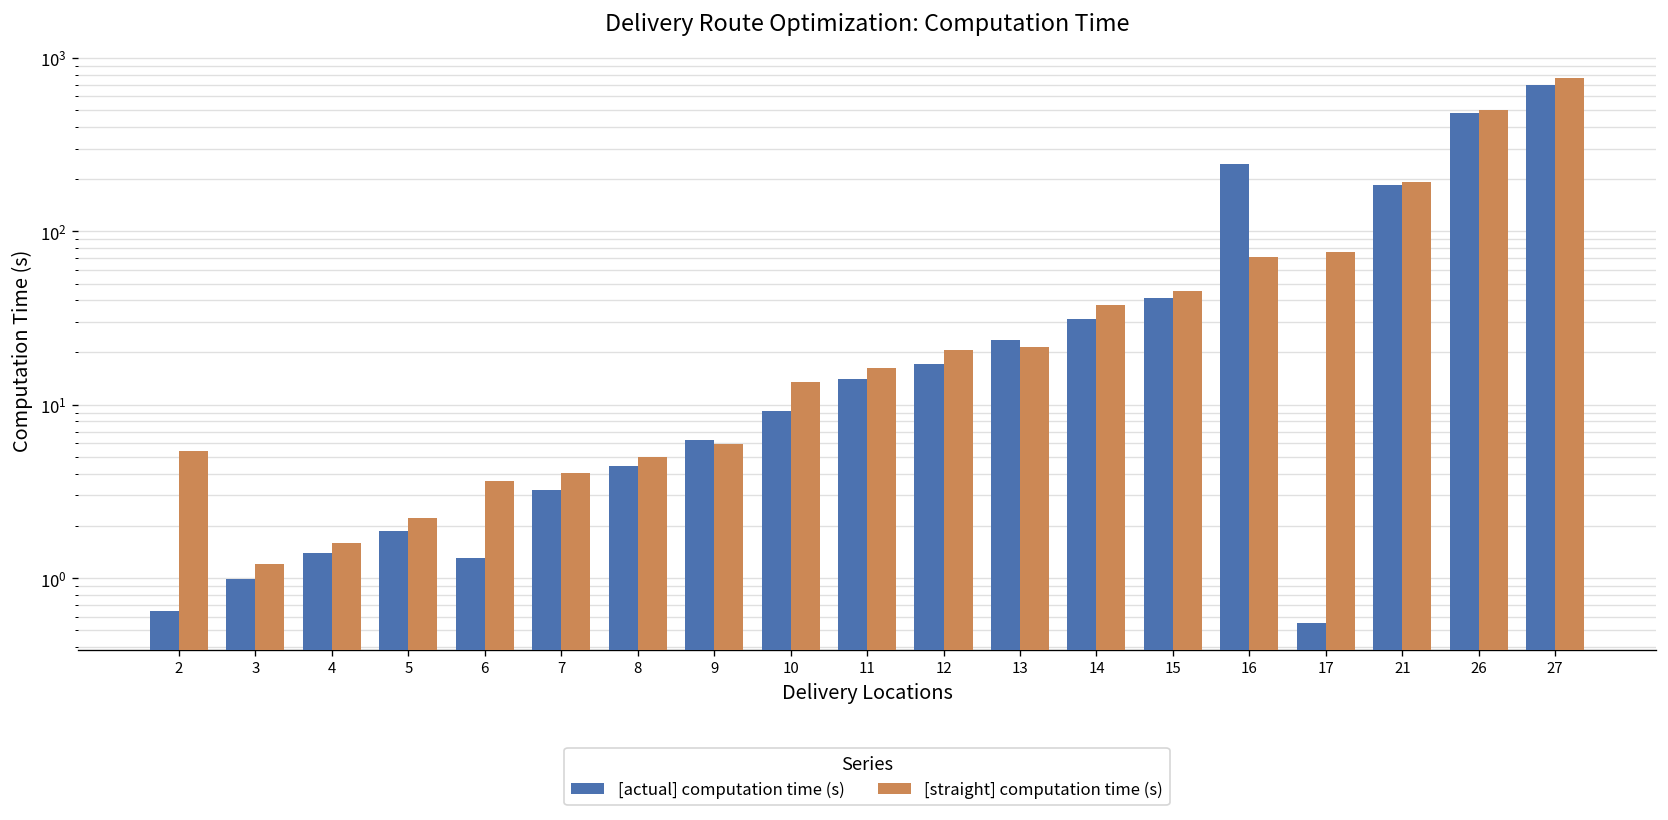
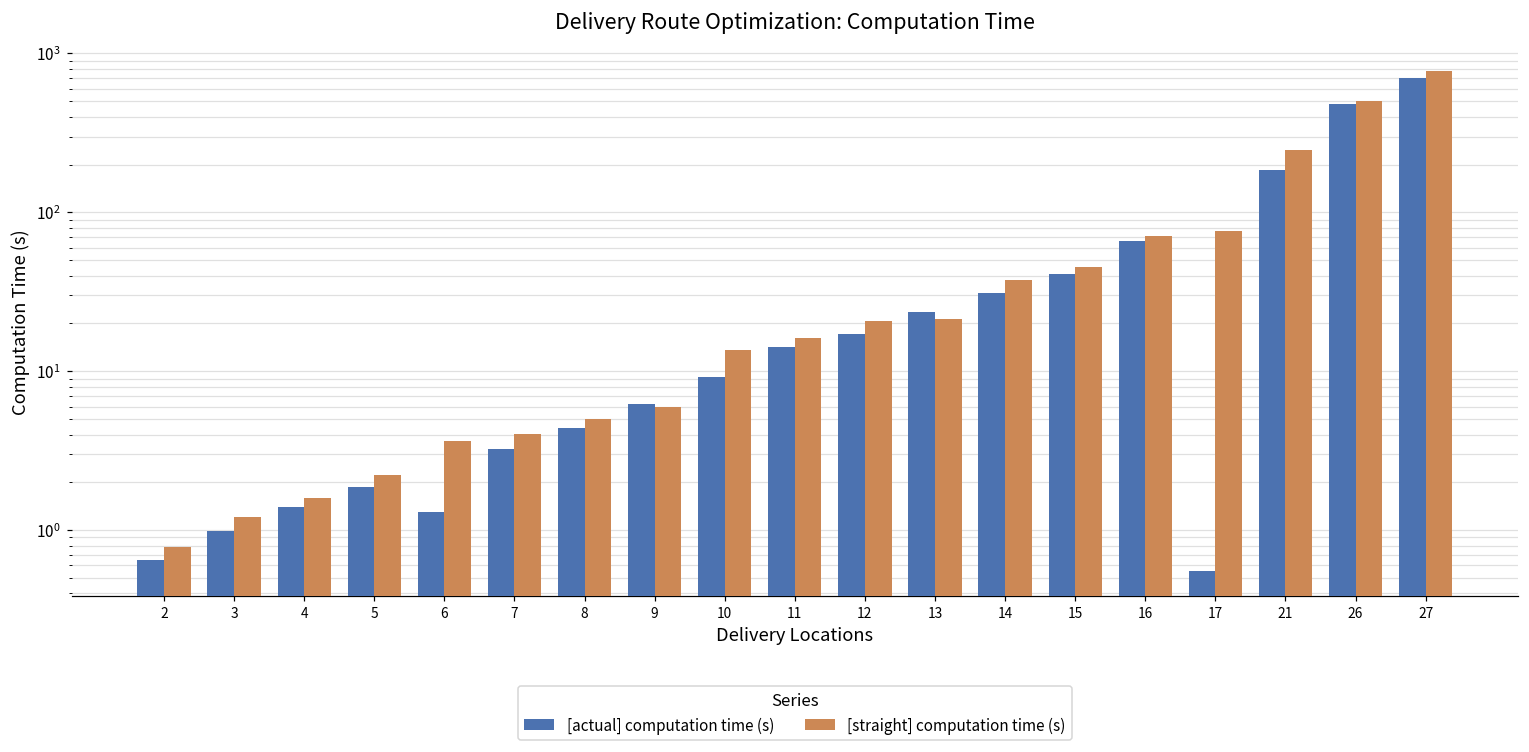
[straight] computation time (s), 2: 5.4 -> 0.8
[actual] computation time (s), 16: 250 -> 70
[straight] computation time (s), 21: 190 -> 250
